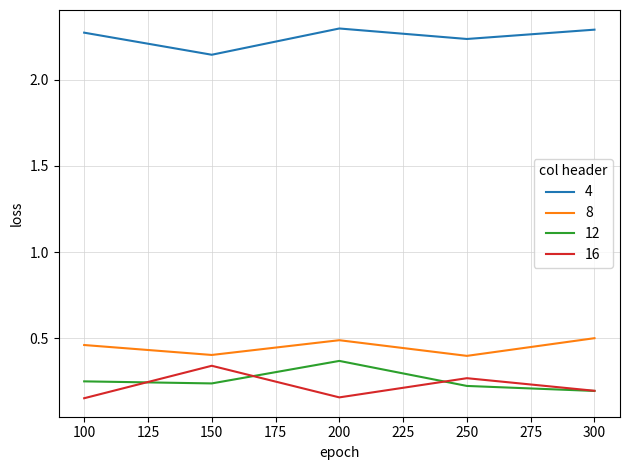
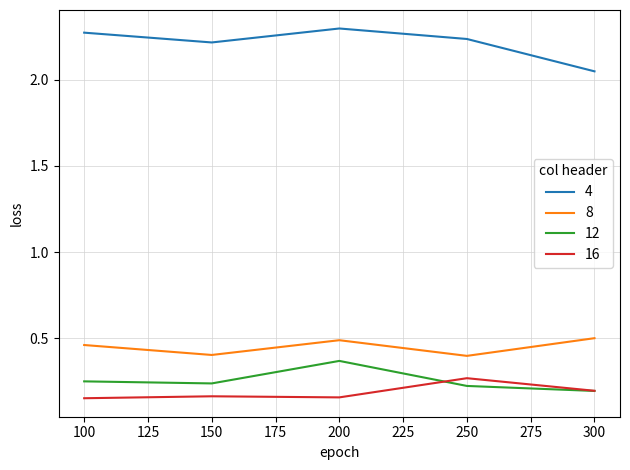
4, 150: 2.14 -> 2.22
16, 150: 0.34 -> 0.16
4, 300: 2.29 -> 2.05
